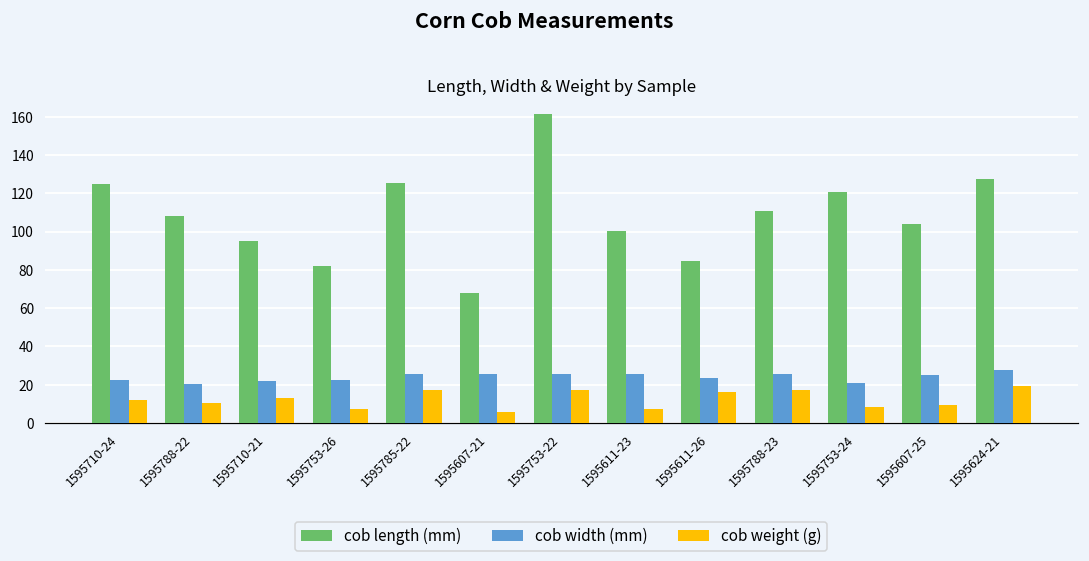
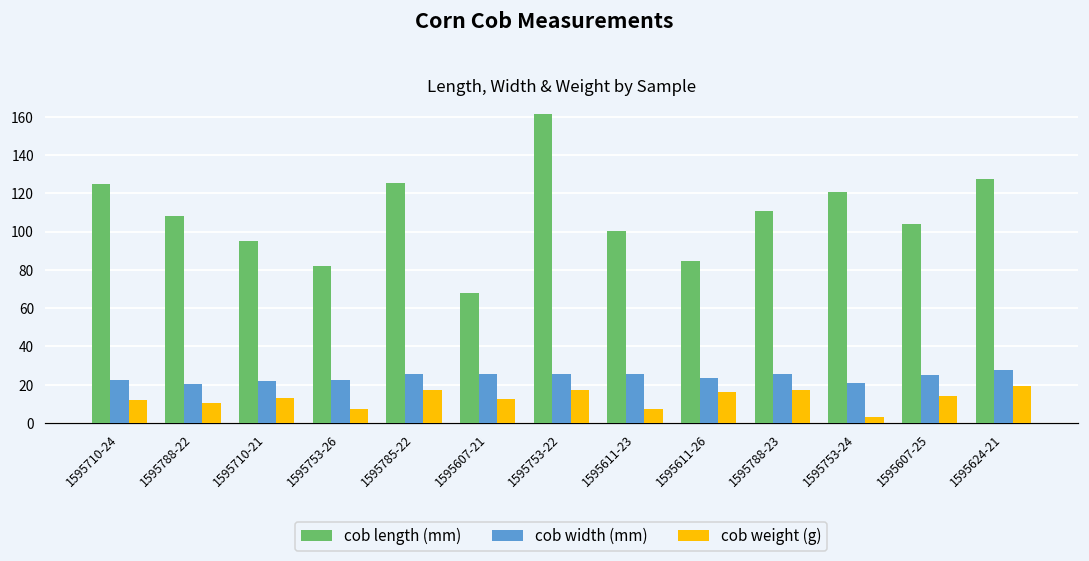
cob weight (g), 1595607-21: 6 -> 13
cob weight (g), 1595753-24: 9 -> 3
cob weight (g), 1595607-25: 10 -> 14
